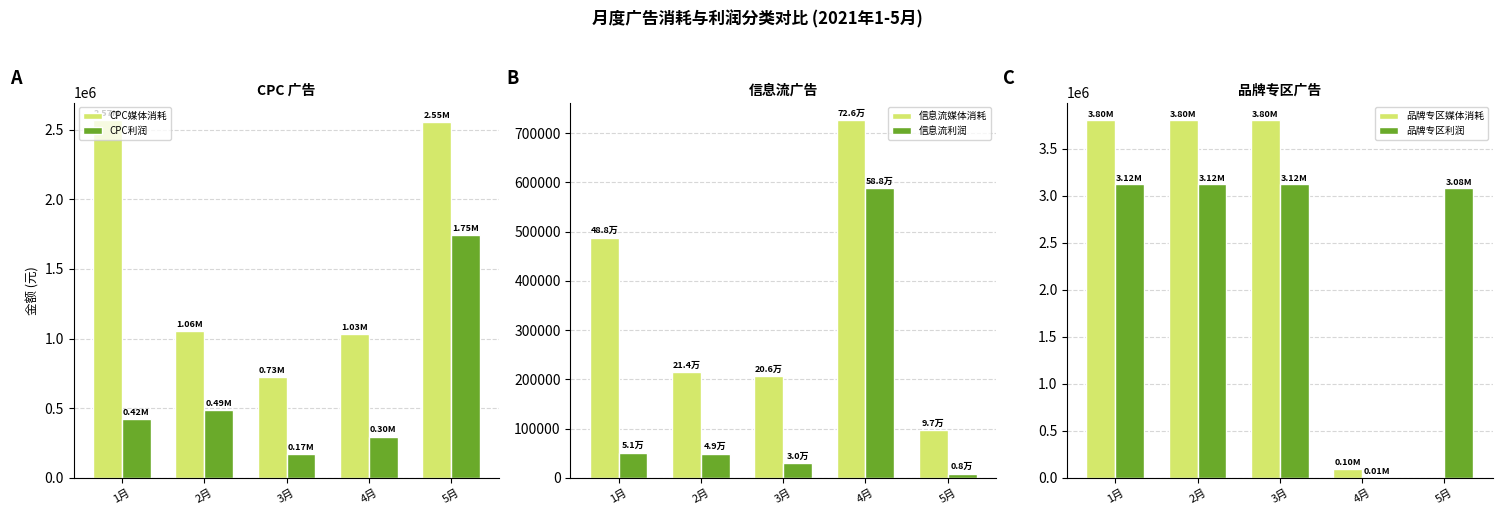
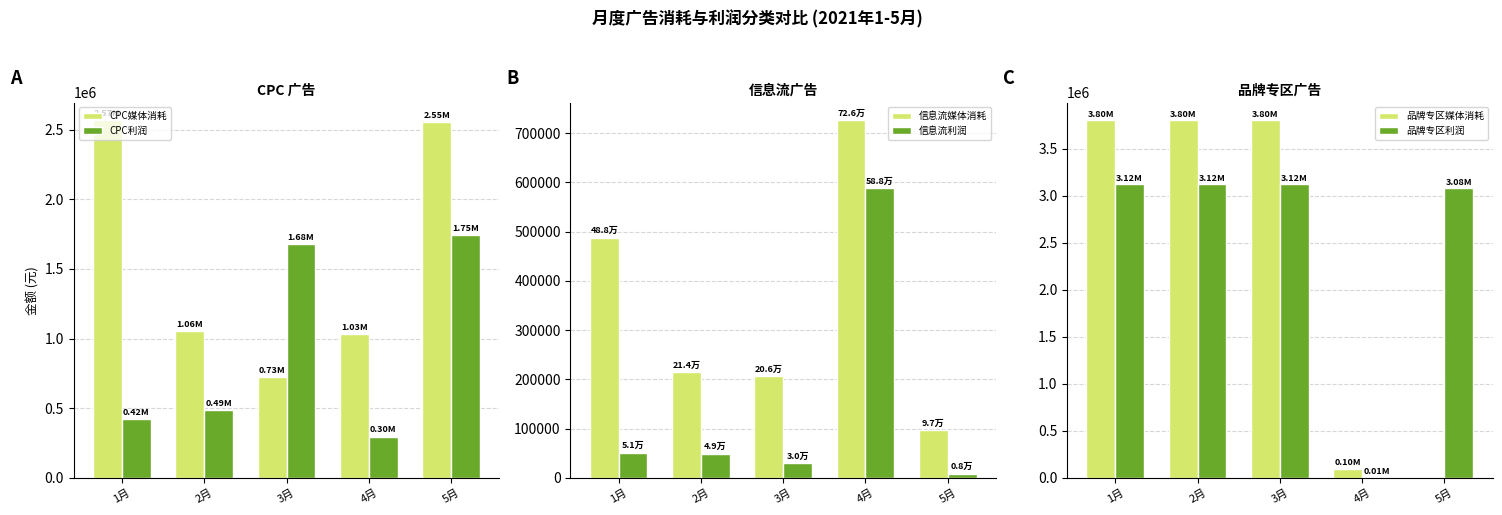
CPC 广告, CPC利润, 3月: 0.17M -> 1.68M
